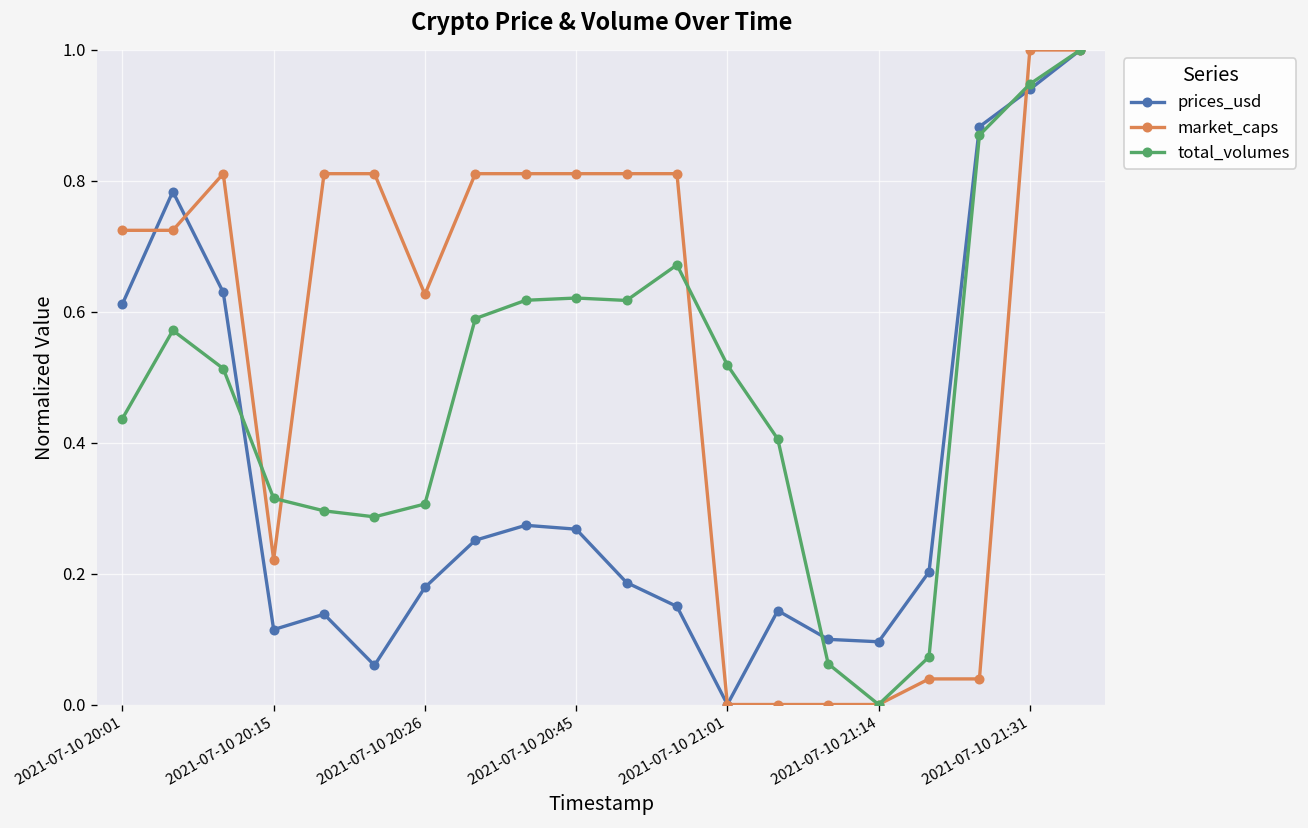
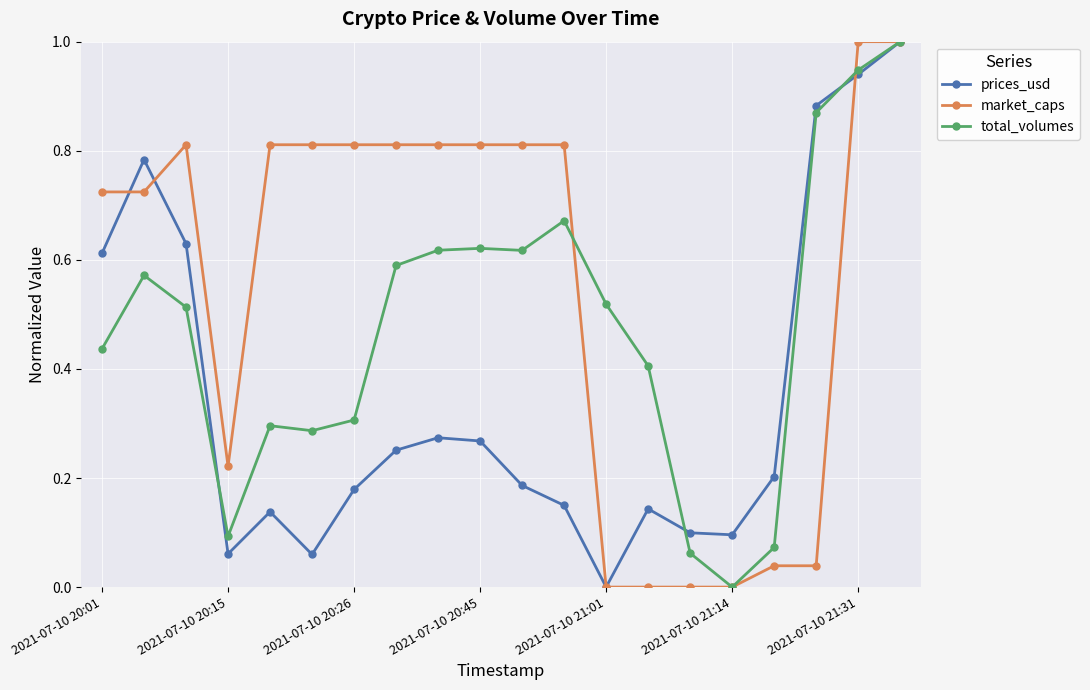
prices_usd, 2021-07-10 20:15: 0.11 -> 0.06
total_volumes, 2021-07-10 20:15: 0.32 -> 0.09
market_caps, 2021-07-10 20:26: 0.63 -> 0.81
